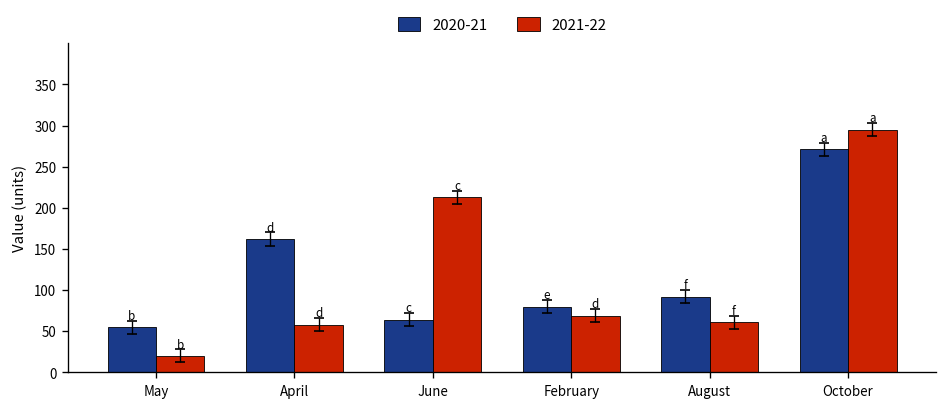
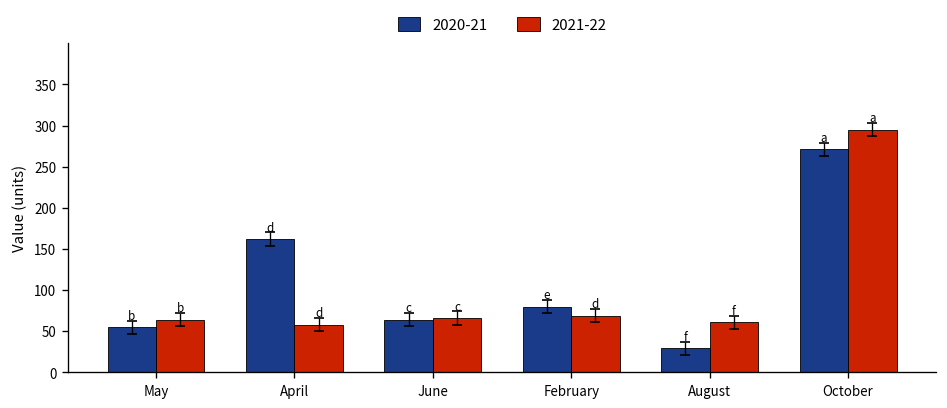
2021-22, May: 20 -> 60
2021-22, June: 210 -> 70
2020-21, August: 90 -> 30
